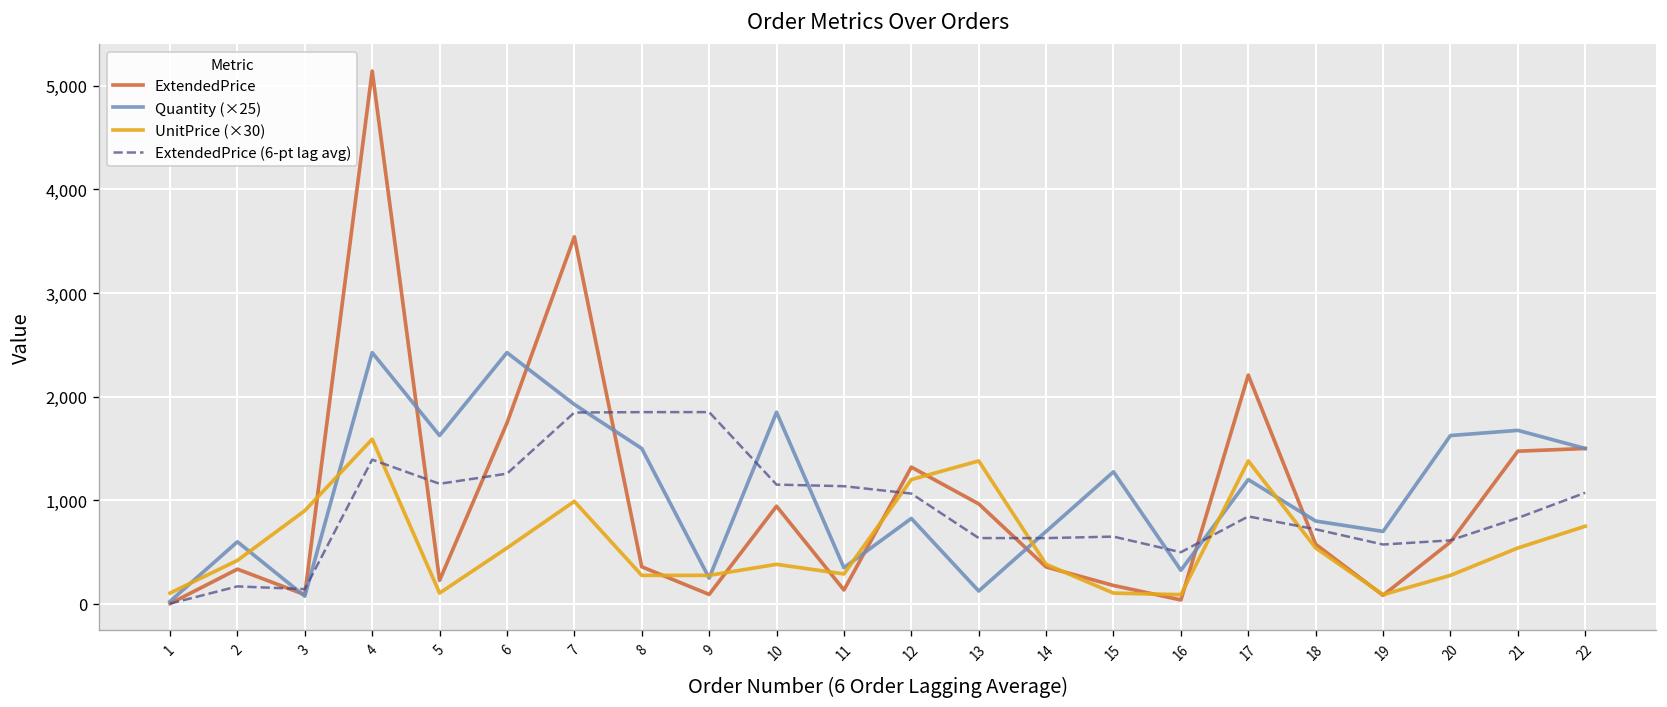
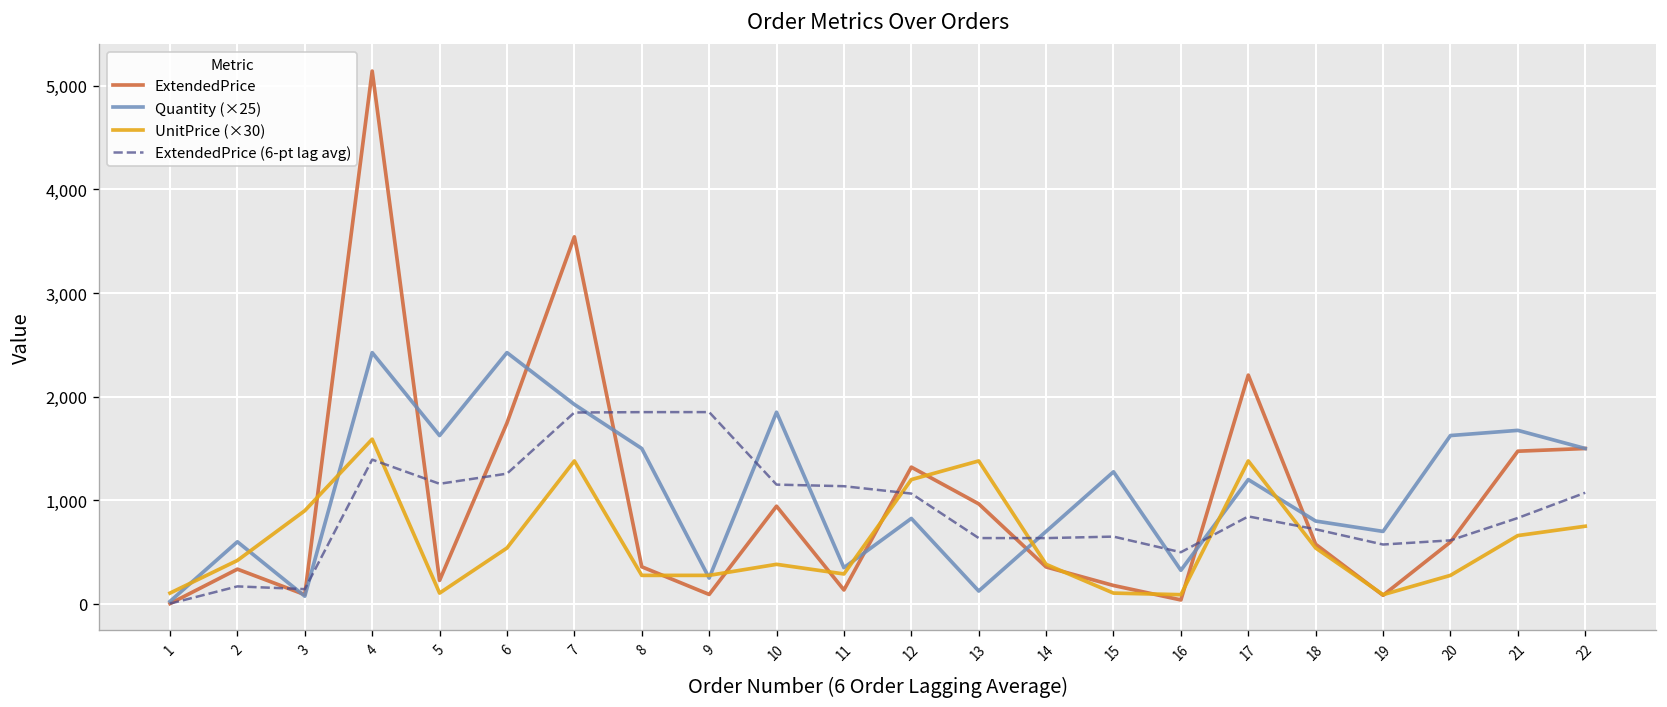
UnitPrice (×30), 7: 1,000 -> 1,400
UnitPrice (×30), 21: 500 -> 700
